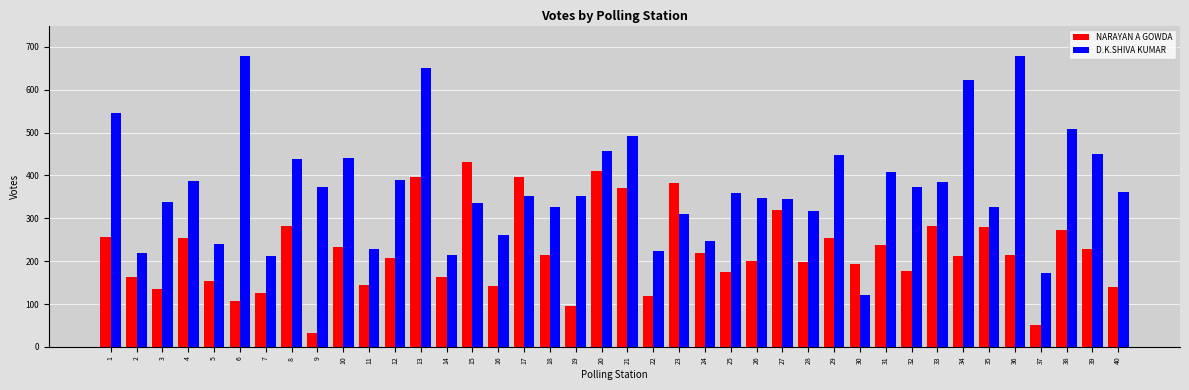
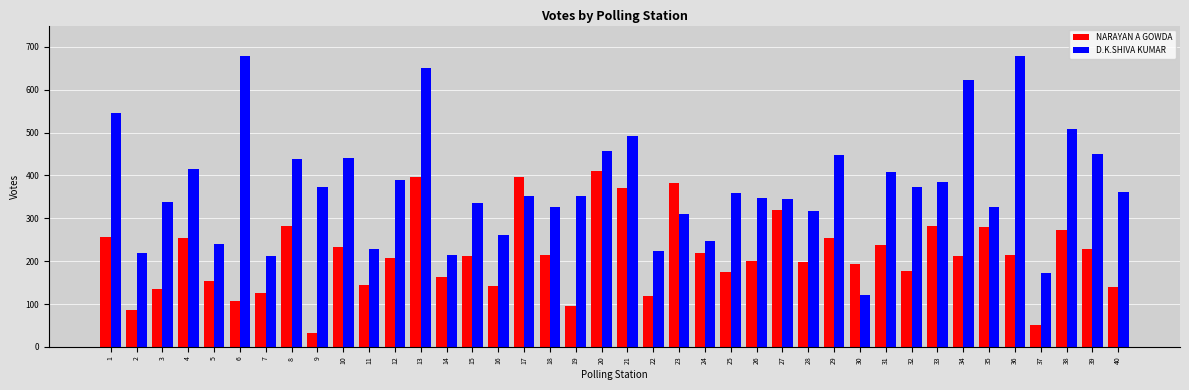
NARAYAN A GOWDA, 2: 160 -> 90
D.K.SHIVA KUMAR, 4: 390 -> 420
NARAYAN A GOWDA, 15: 430 -> 210
